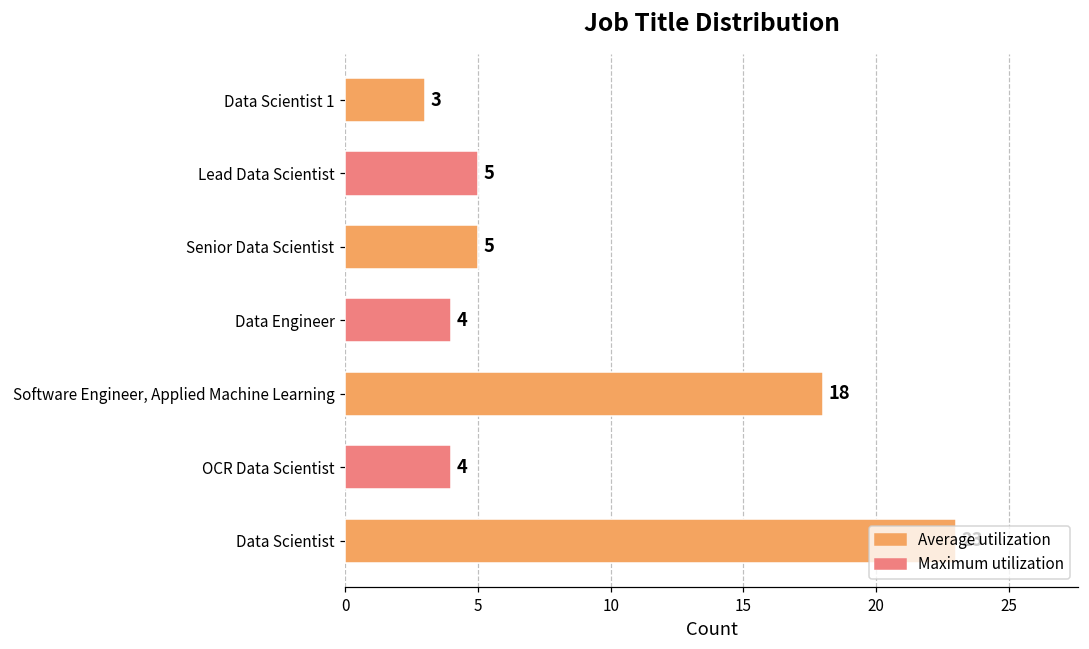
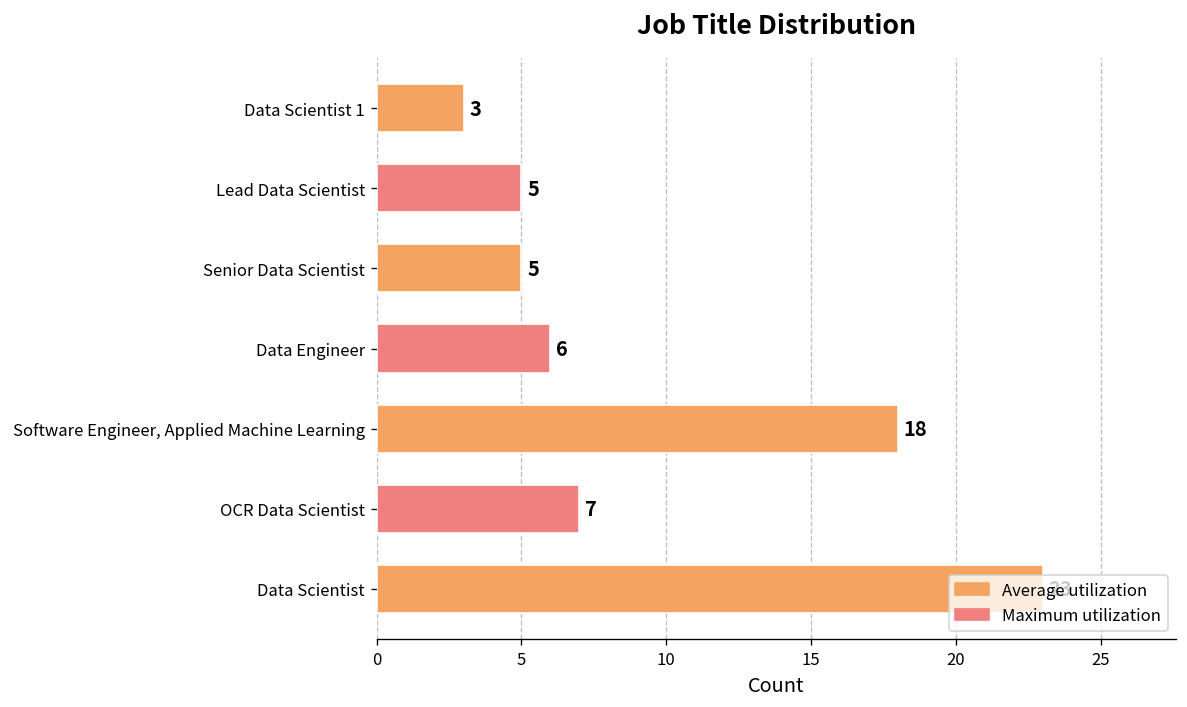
Data Engineer: 4 -> 6
OCR Data Scientist: 4 -> 7
